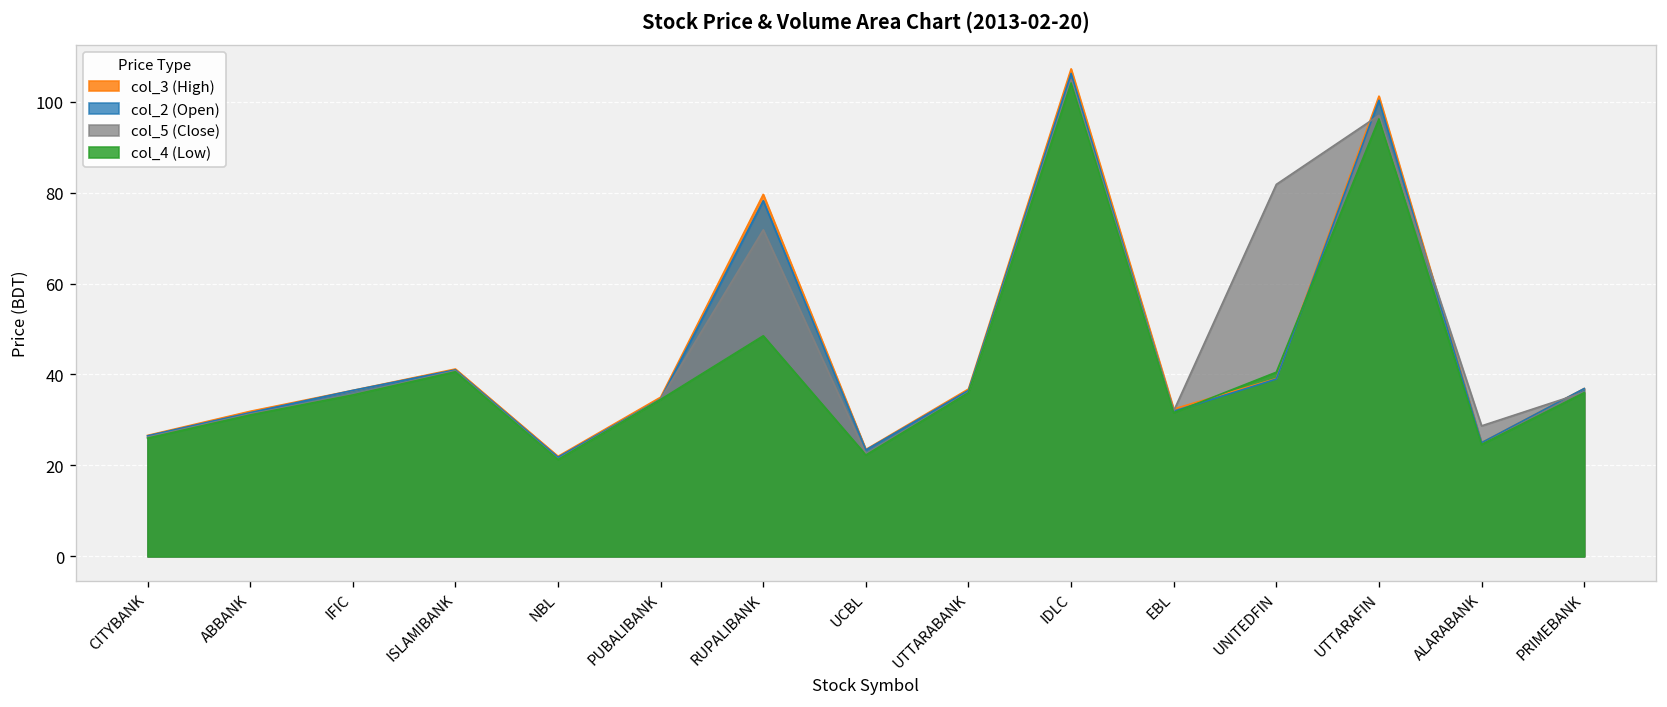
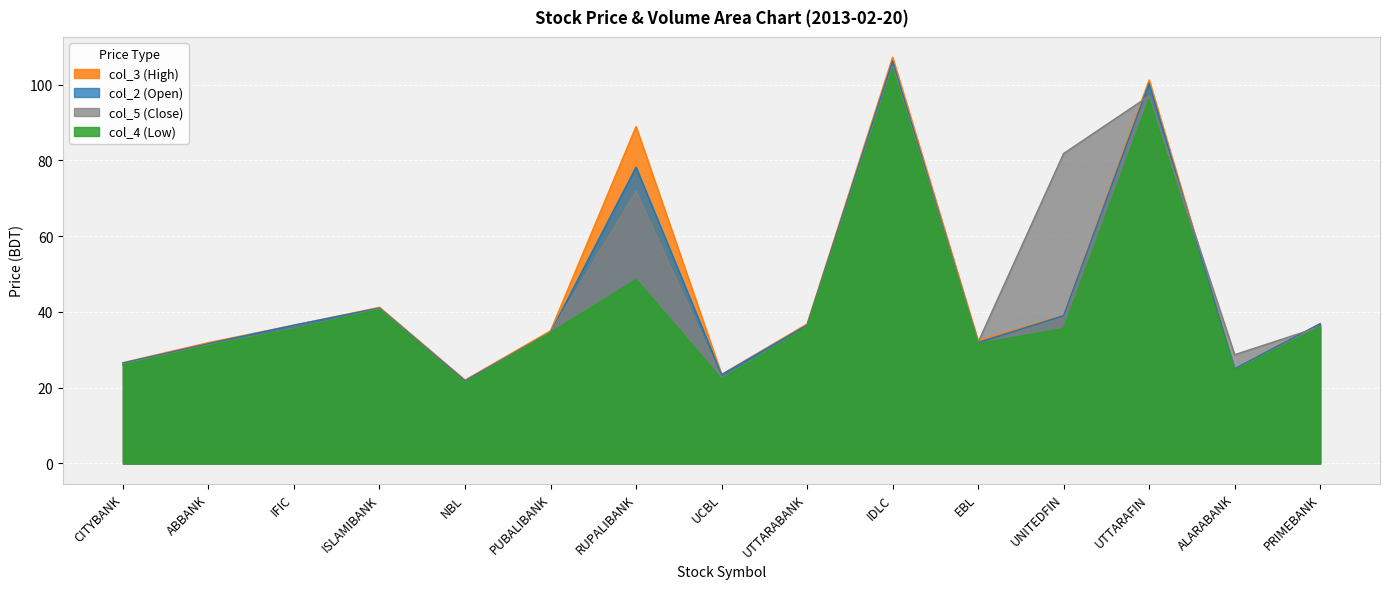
col_3 (High), RUPALIBANK: 80 -> 89
col_4 (Low), UNITEDFIN: 41 -> 36
